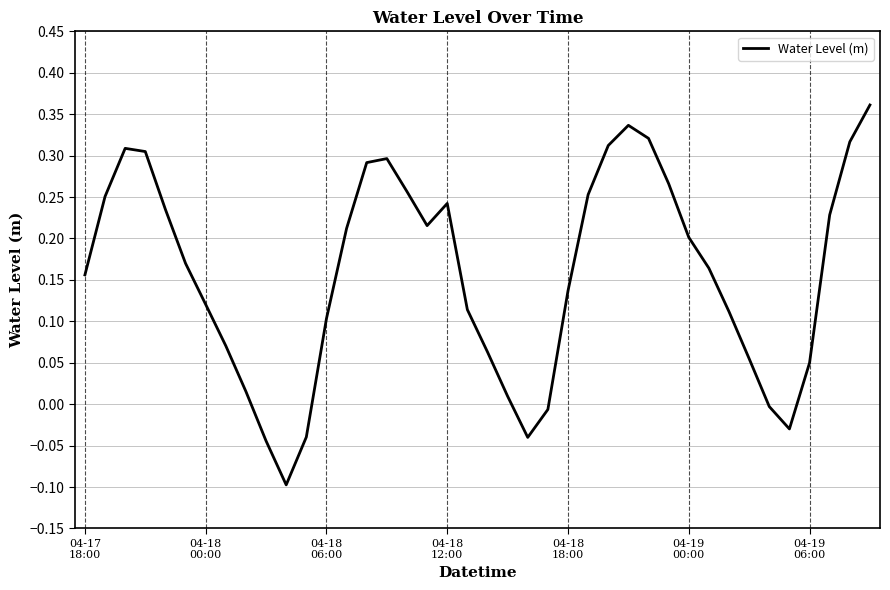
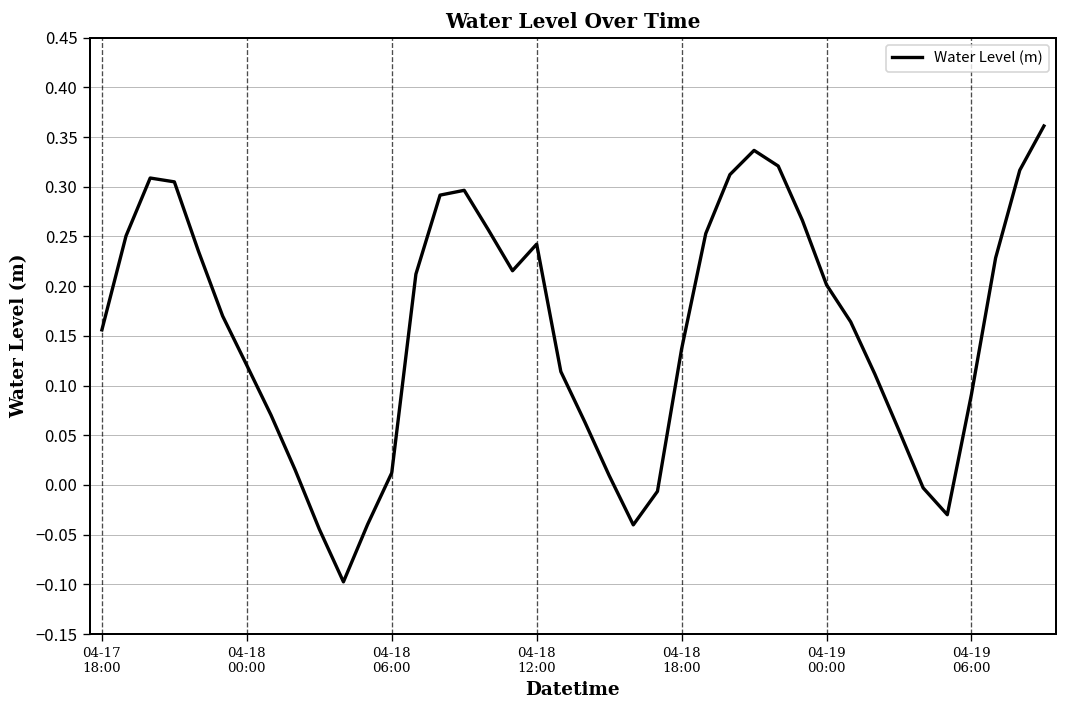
04-18 06:00: 0.10 -> 0.01
04-19 06:00: 0.05 -> 0.09
